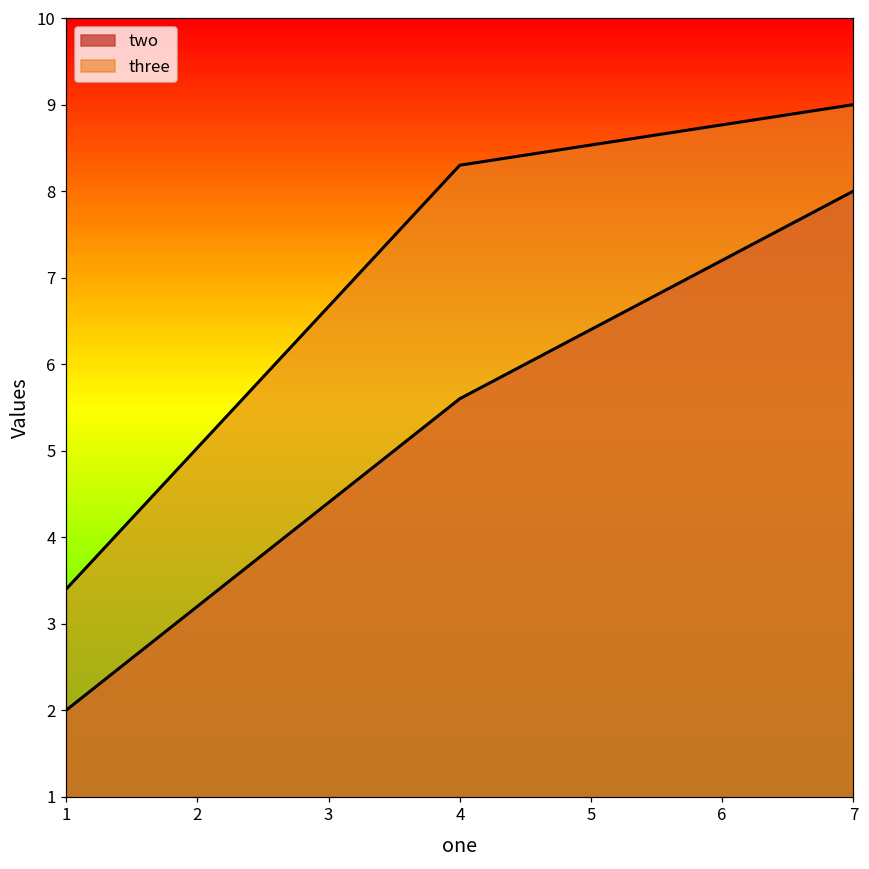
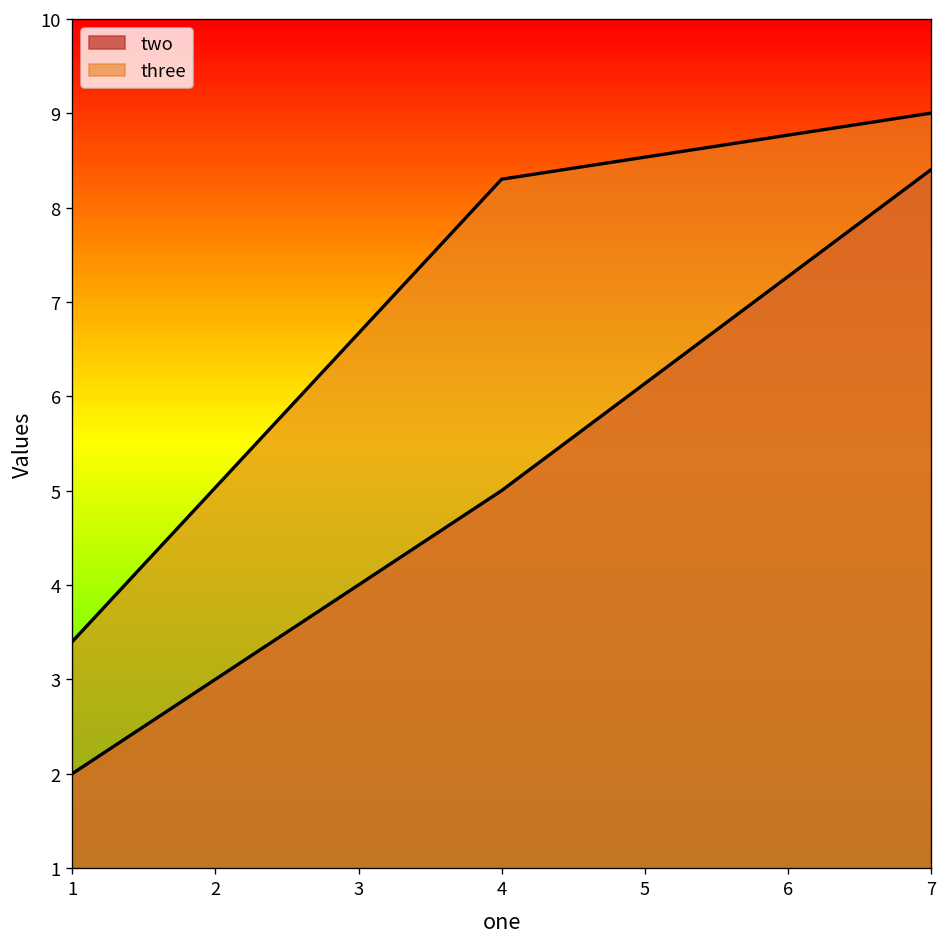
two, 4: 5.6 -> 5.0
two, 7: 8.0 -> 8.4
